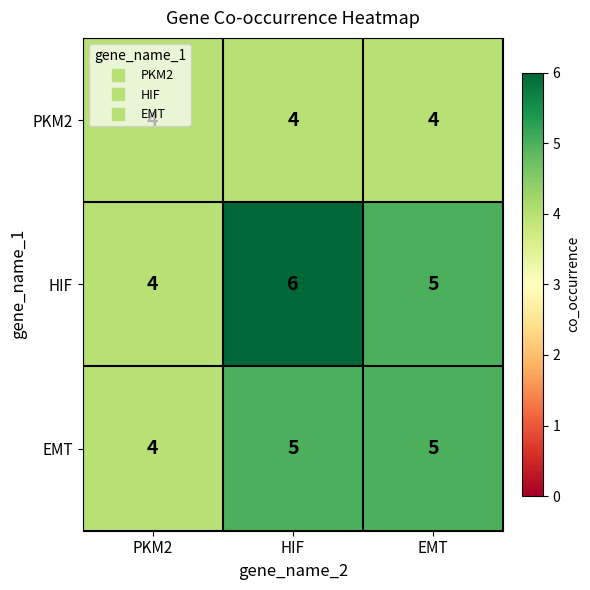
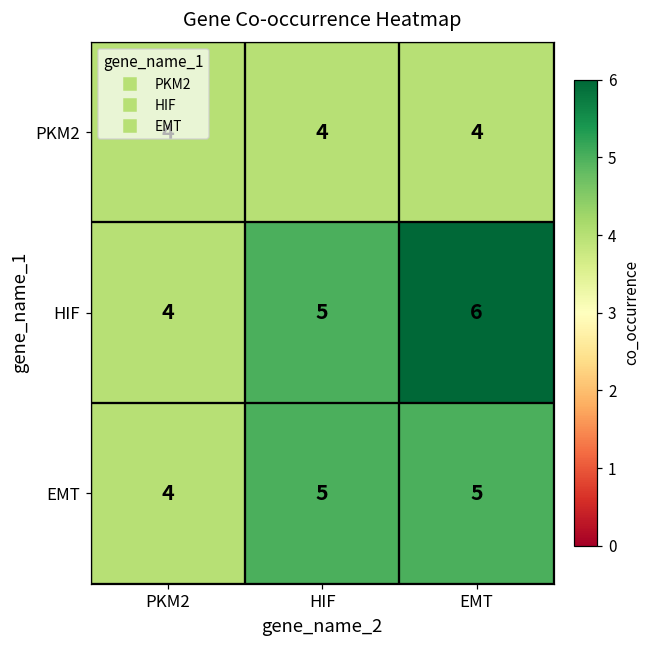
HIF, HIF: 6 -> 5
HIF, EMT: 5 -> 6
